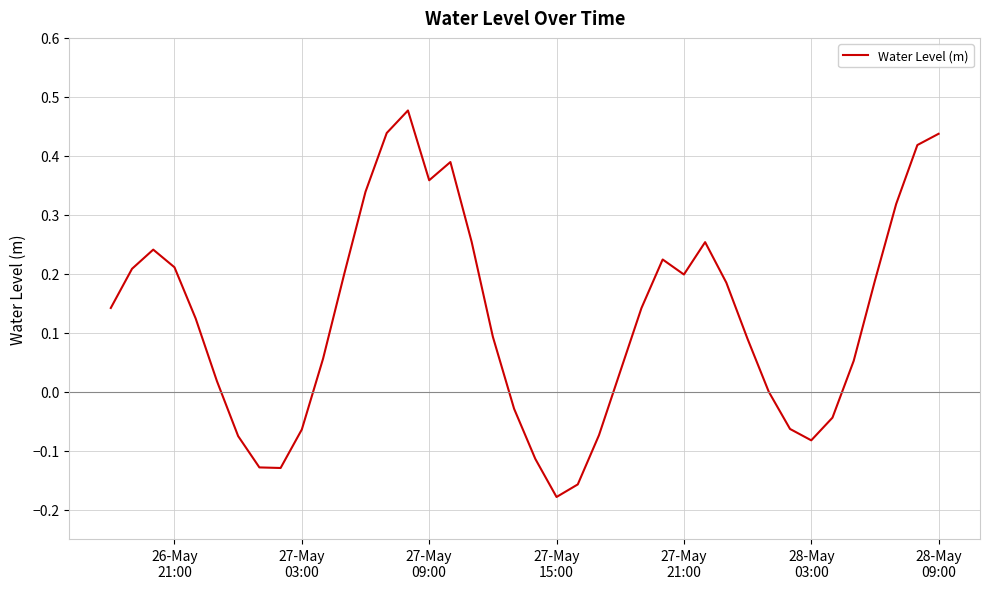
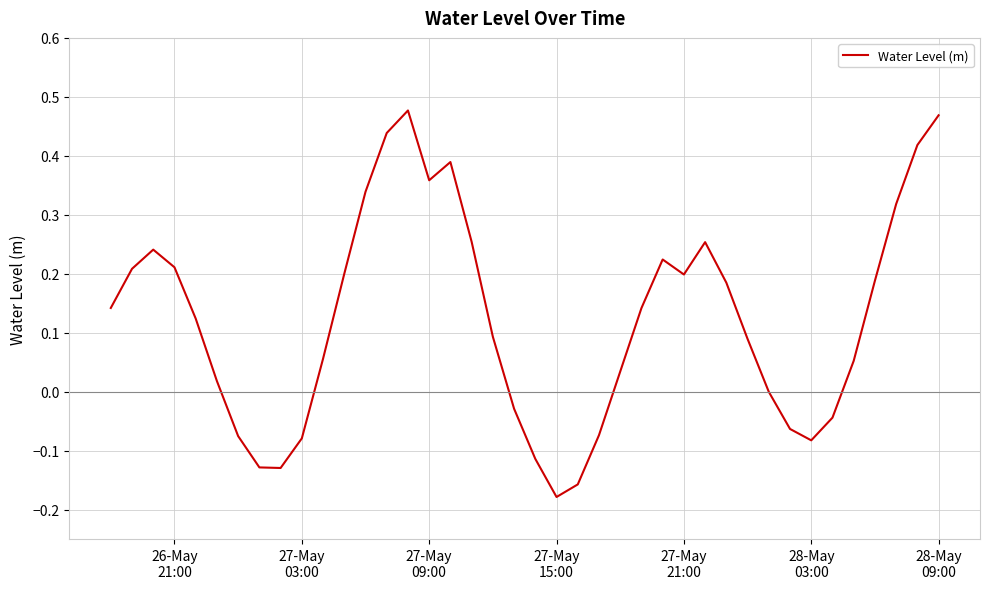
27-May 03:00: -0.06 -> -0.08
28-May 09:00: 0.44 -> 0.47
